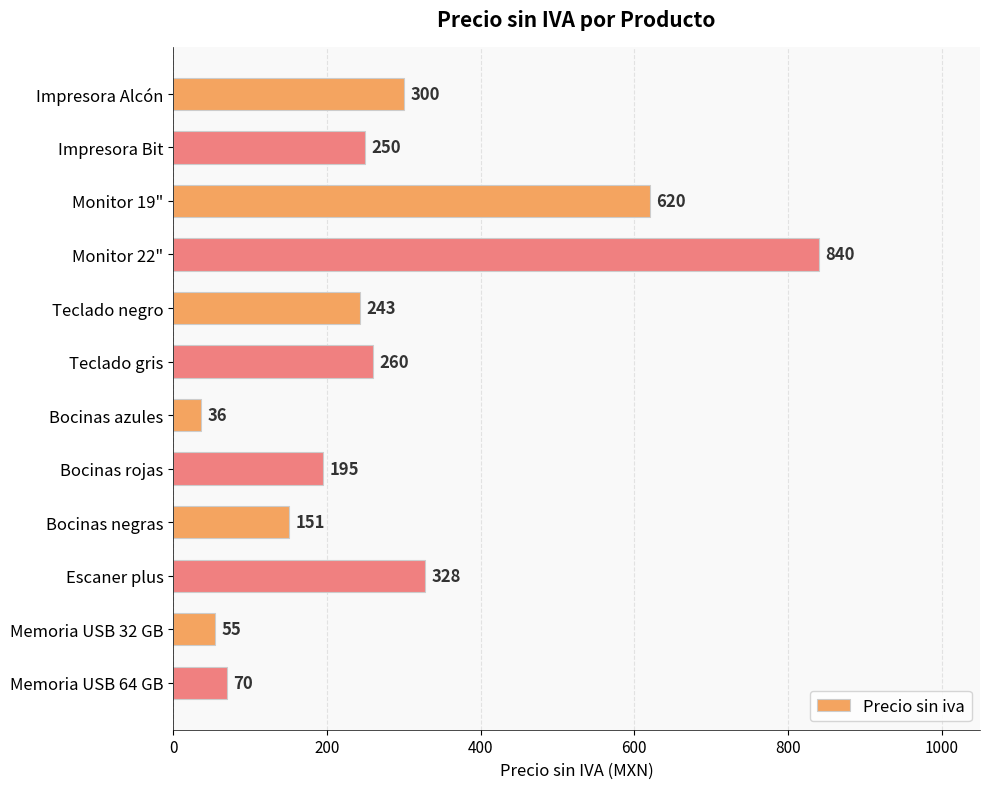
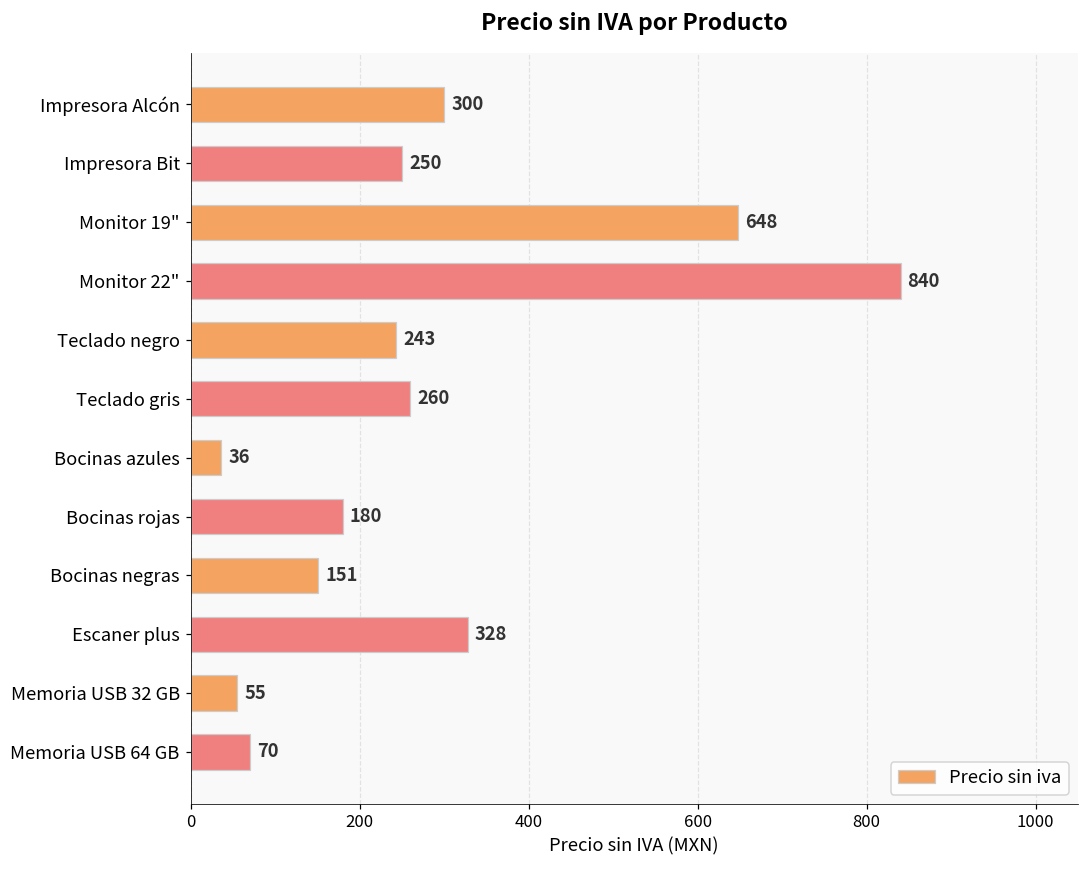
Monitor 19": 620 -> 648
Bocinas rojas: 195 -> 180
